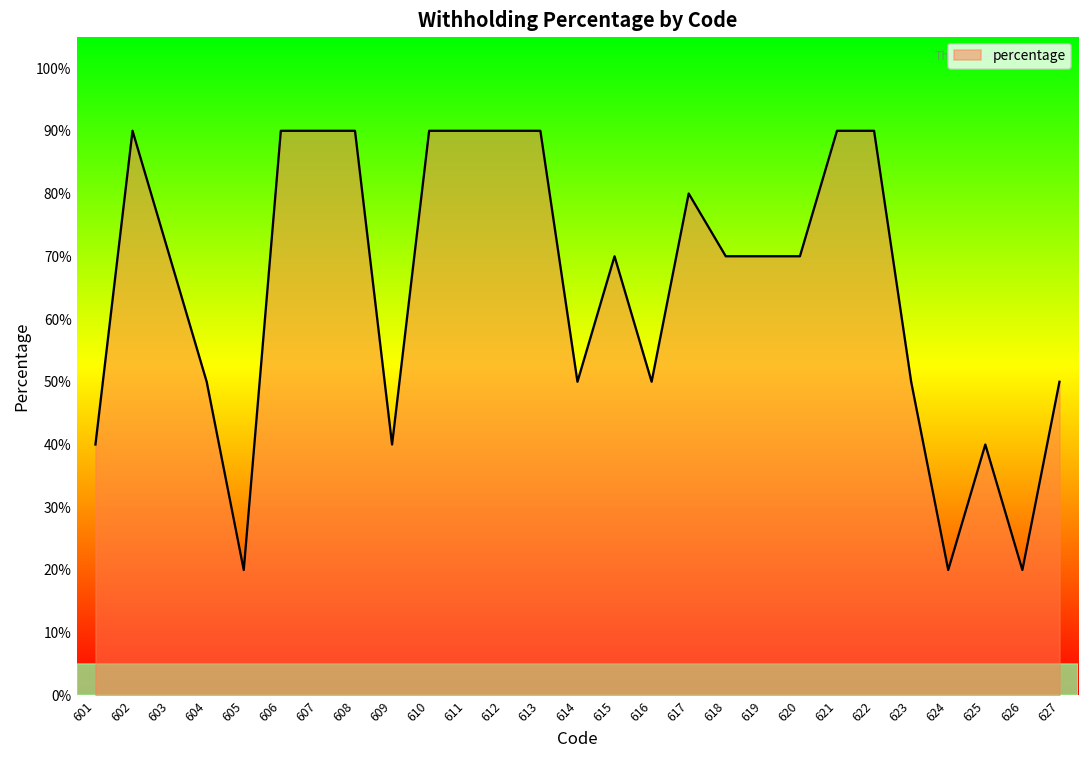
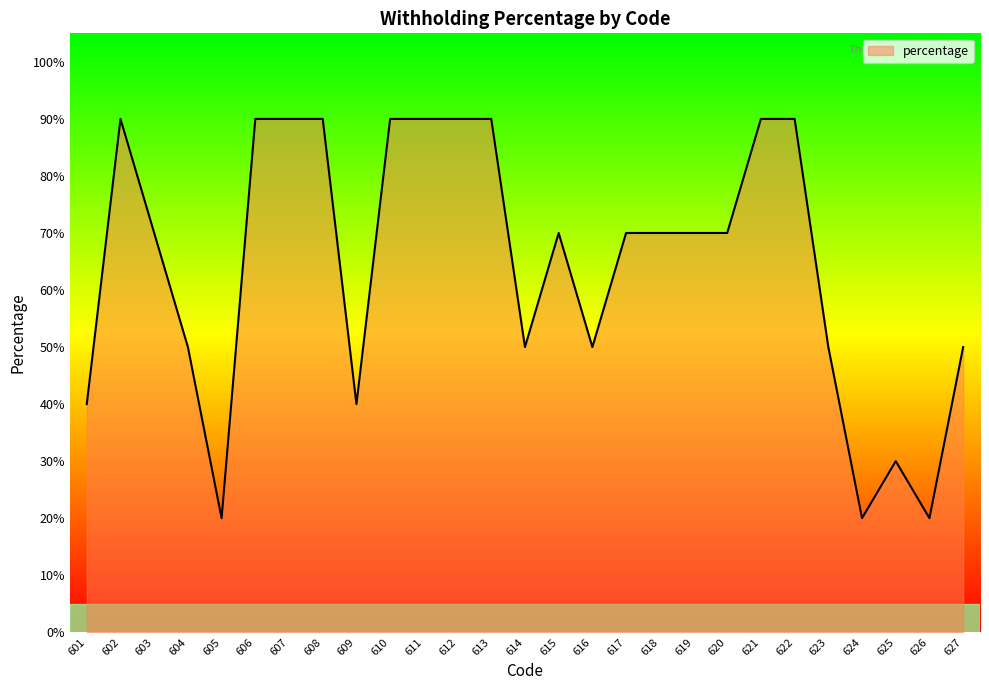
617: 80% -> 70%
625: 40% -> 30%
